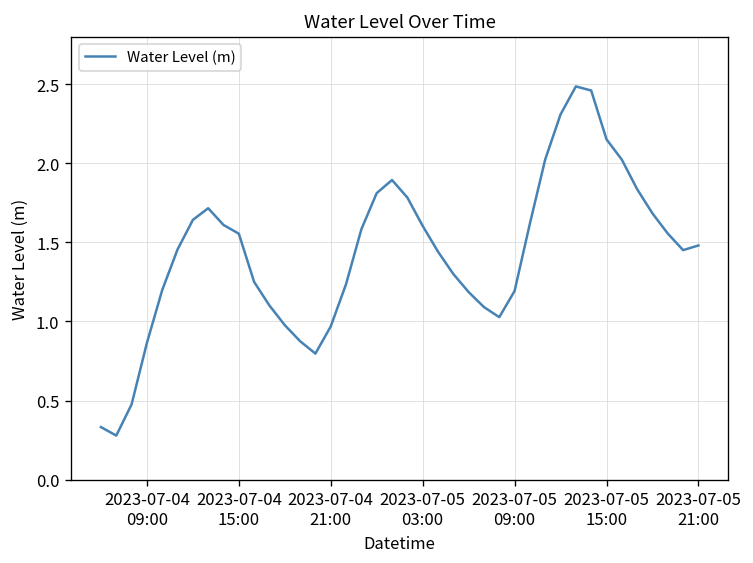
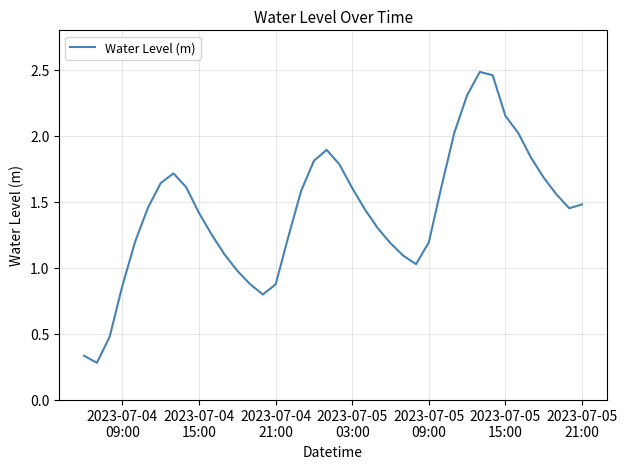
2023-07-04 15:00: 1.55 -> 1.41
2023-07-04 21:00: 0.97 -> 0.87
